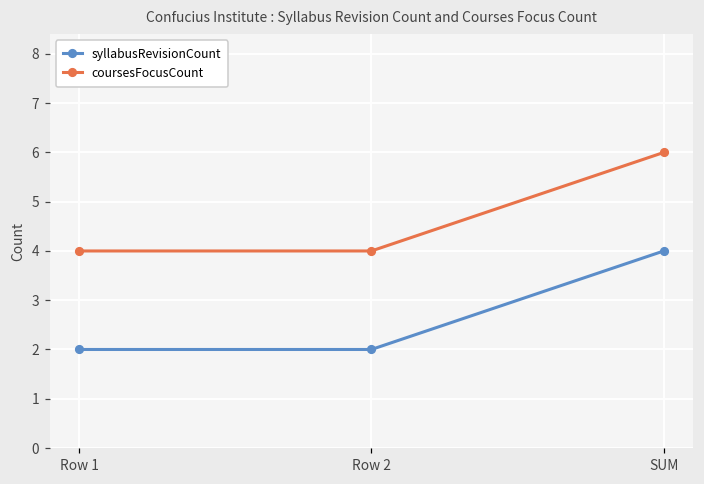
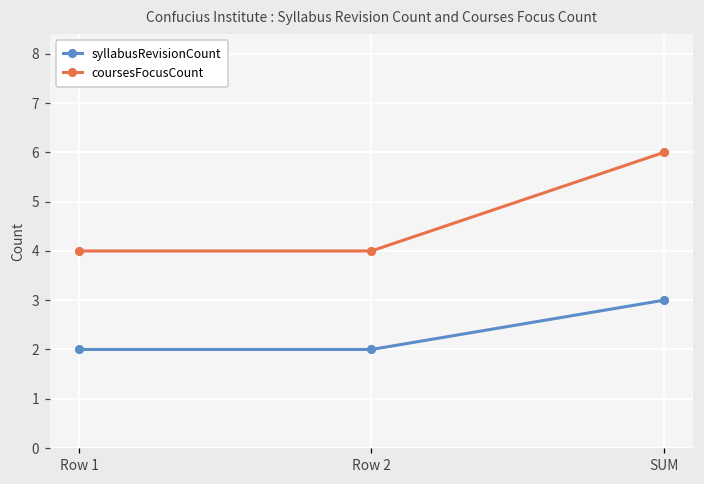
syllabusRevisionCount, SUM: 4 -> 3
